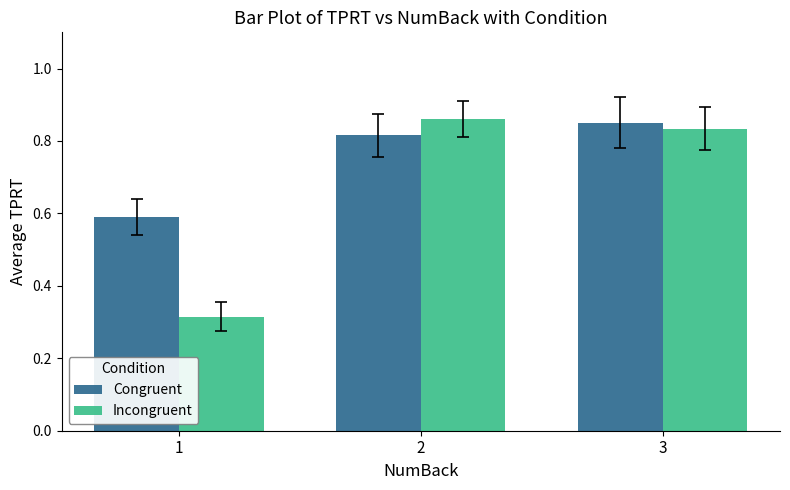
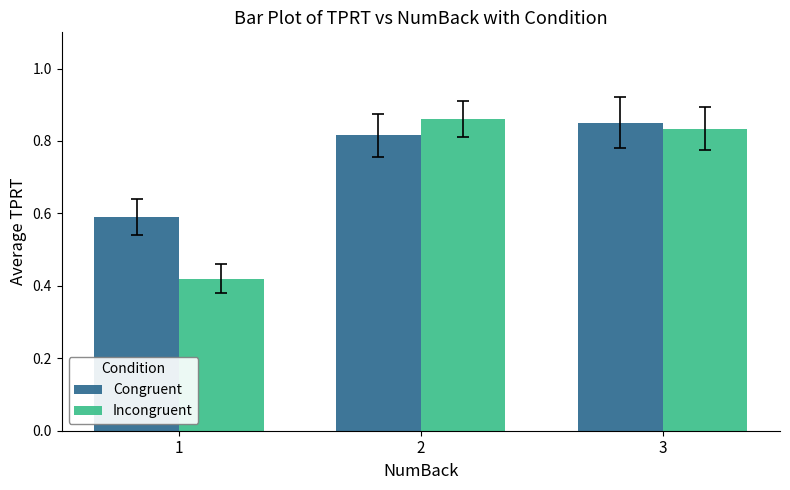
Incongruent, 1: 0.32 -> 0.42
